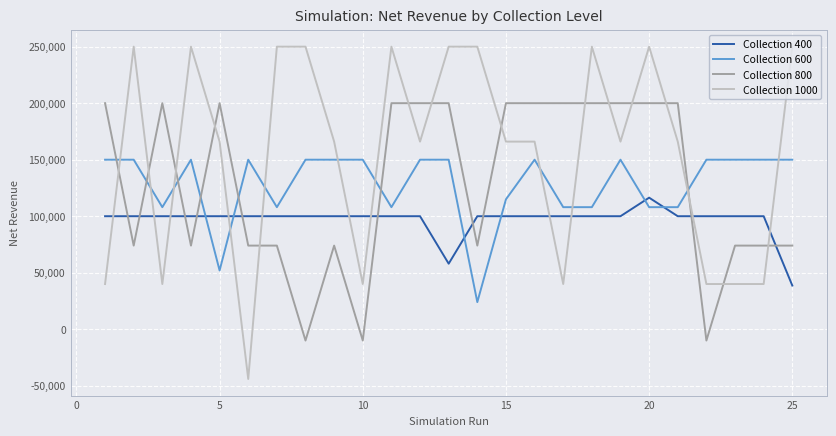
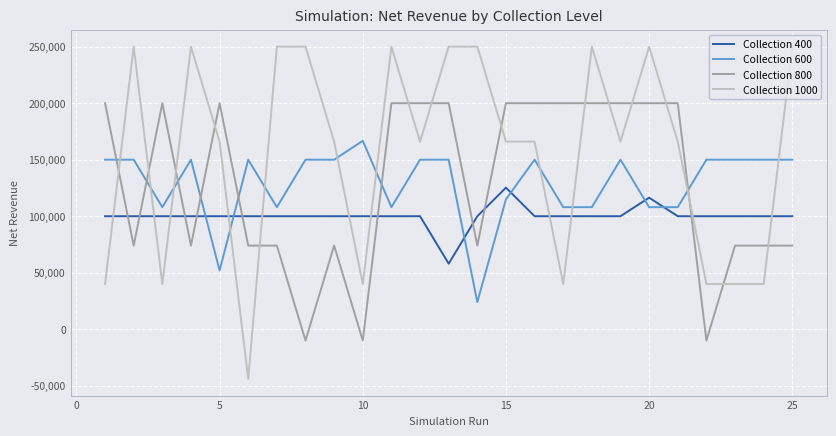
Collection 600, 10: 150,000 -> 167,000
Collection 400, 15: 100,000 -> 125,000
Collection 400, 25: 39,000 -> 100,000
